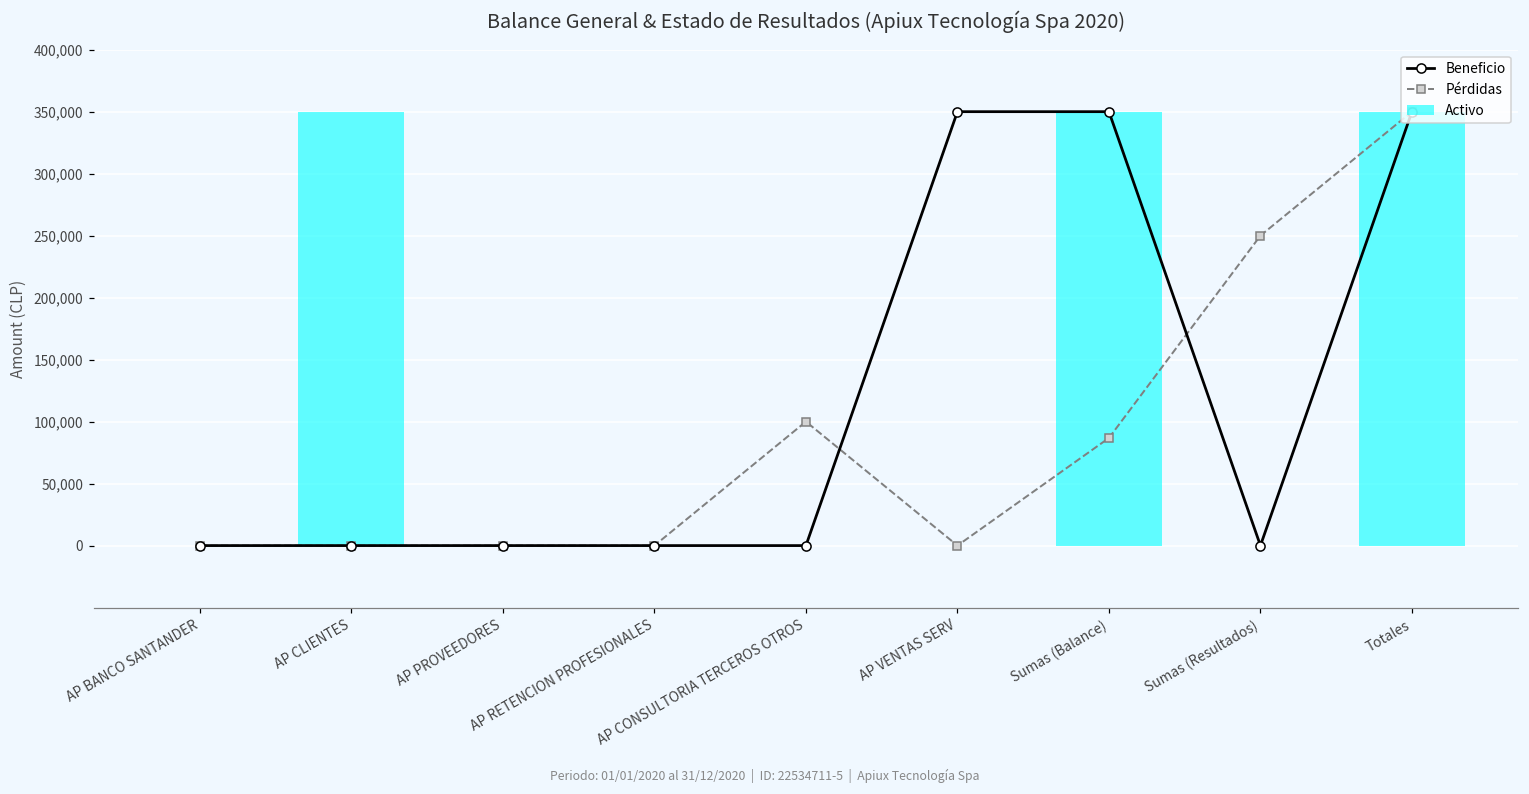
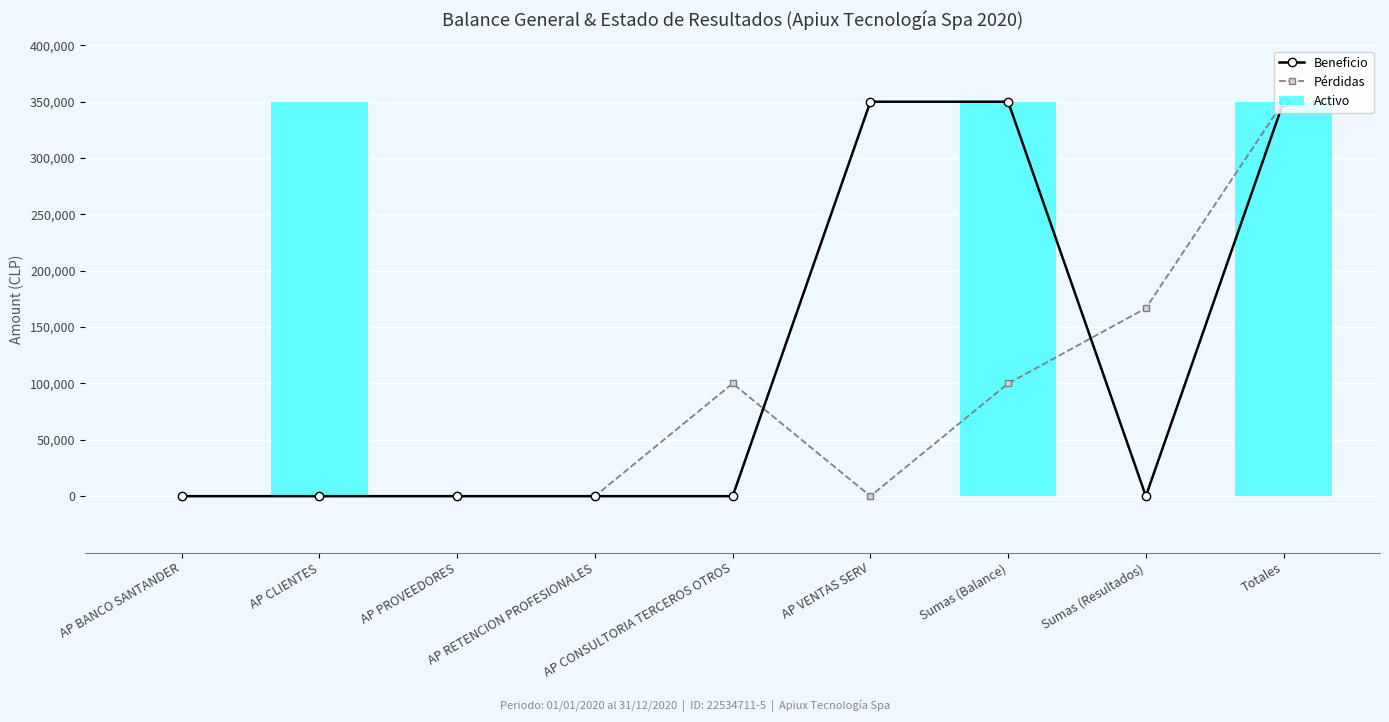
Pérdidas, Sumas (Balance): 87,000 -> 100,000
Pérdidas, Sumas (Resultados): 250,000 -> 167,000
